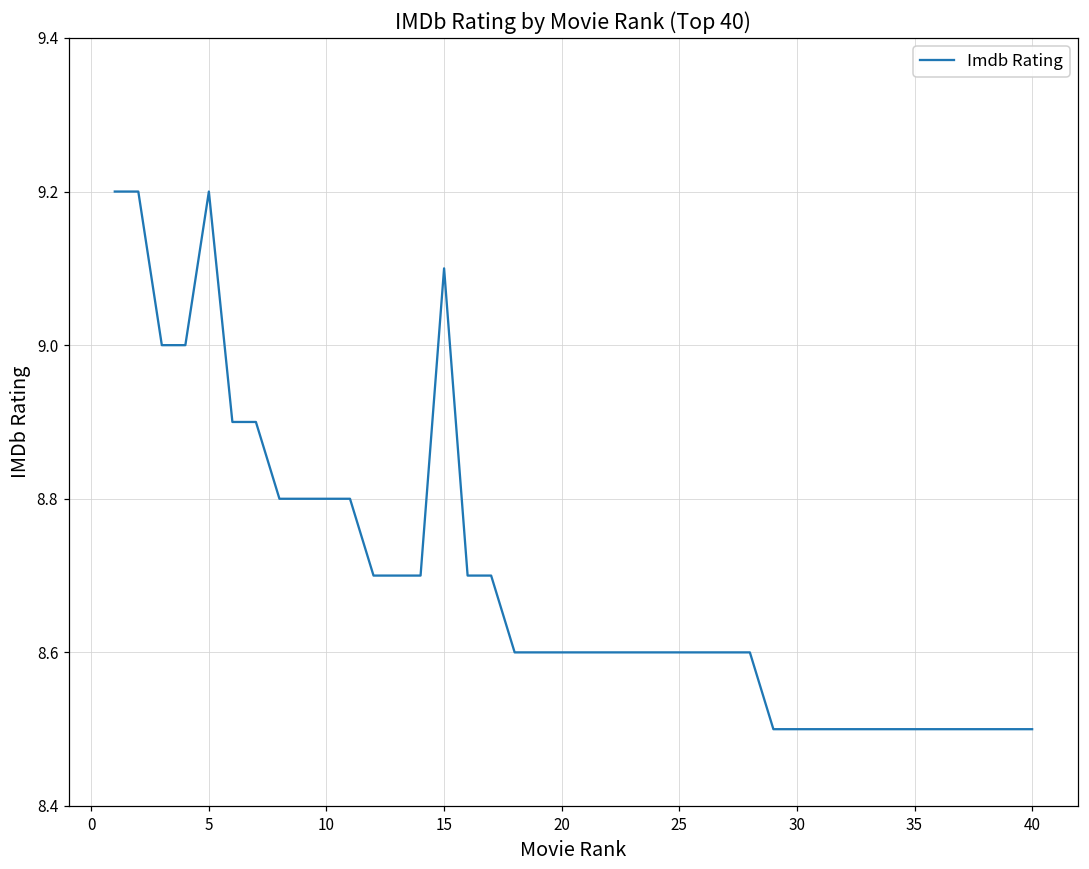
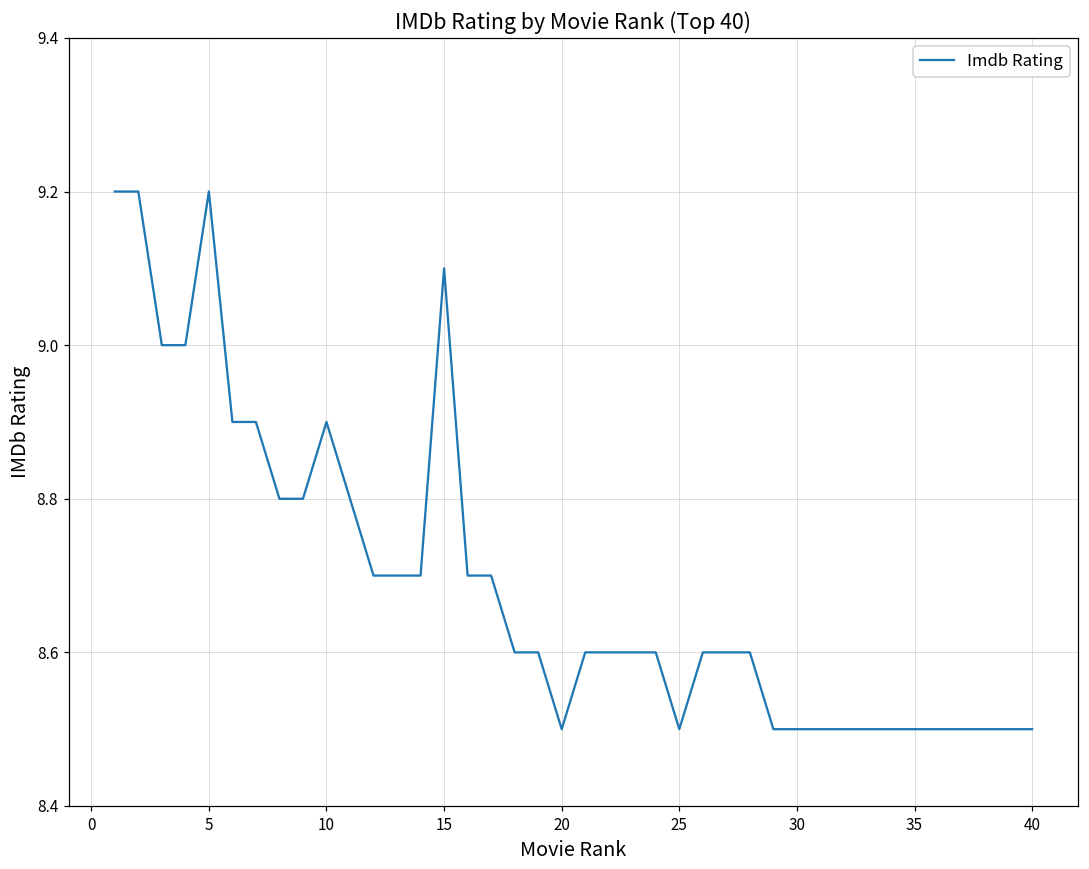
10: 8.8 -> 8.9
20: 8.6 -> 8.5
25: 8.6 -> 8.5
